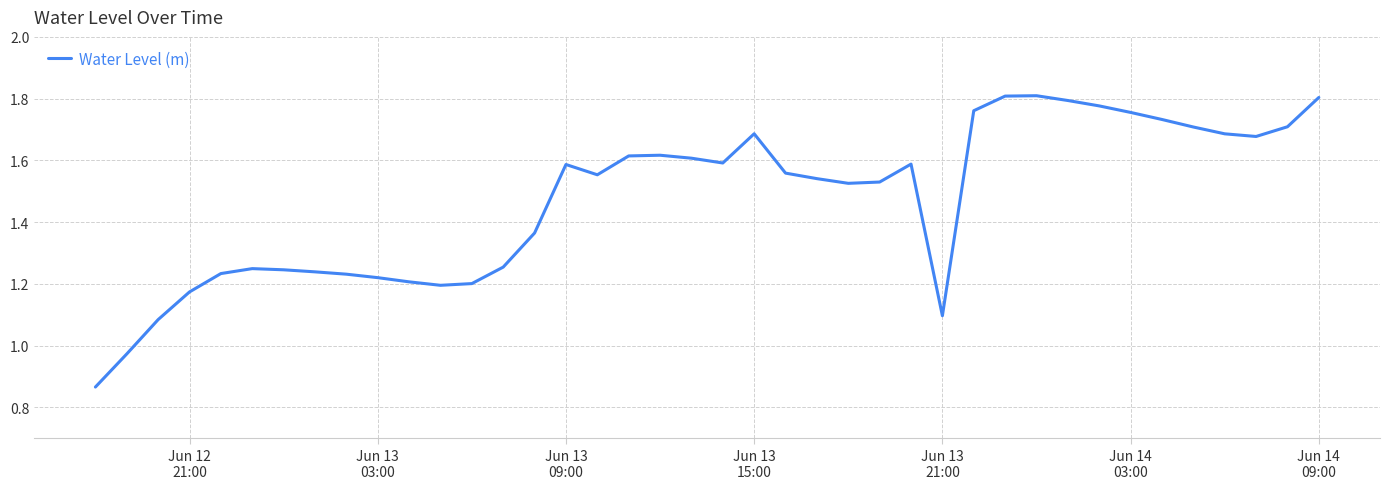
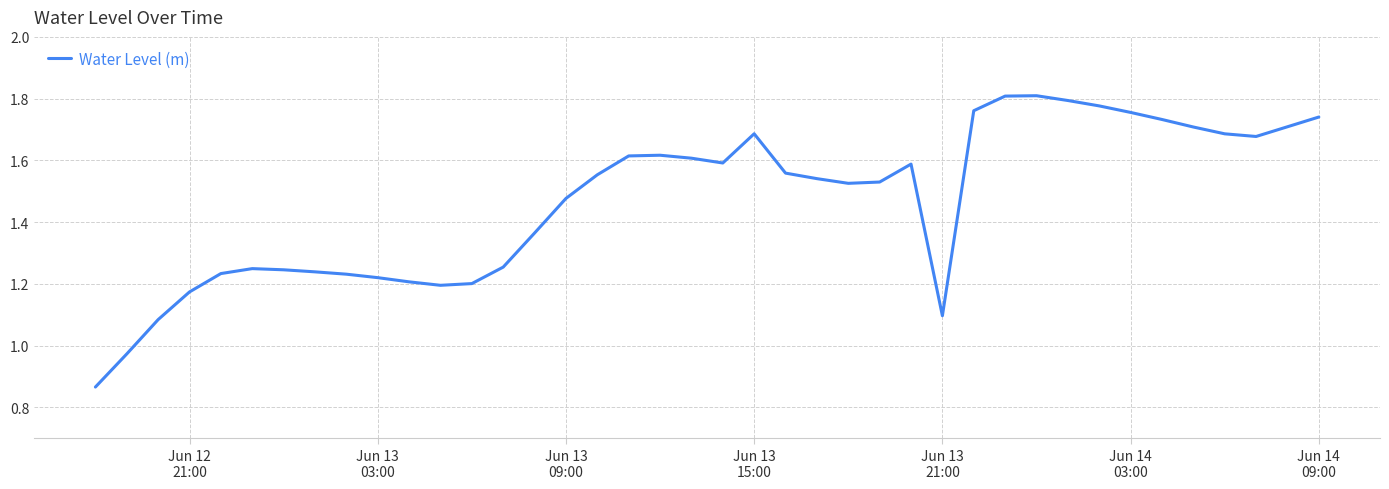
Jun 13 09:00: 1.59 -> 1.48
Jun 14 09:00: 1.80 -> 1.74
